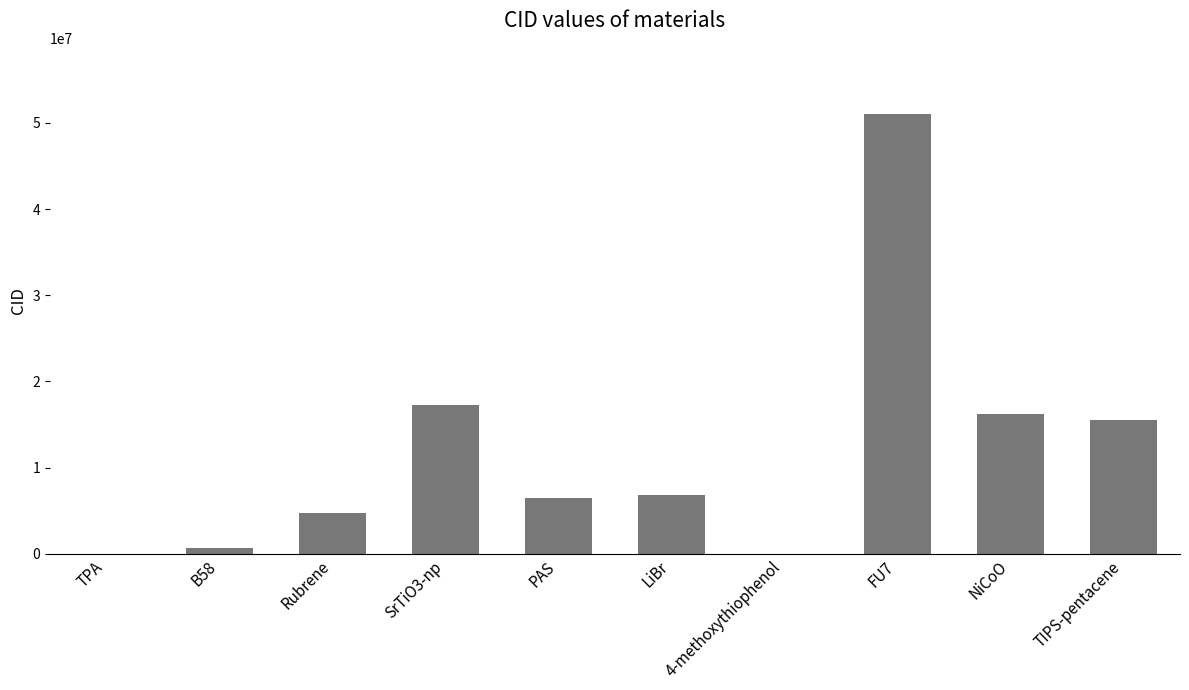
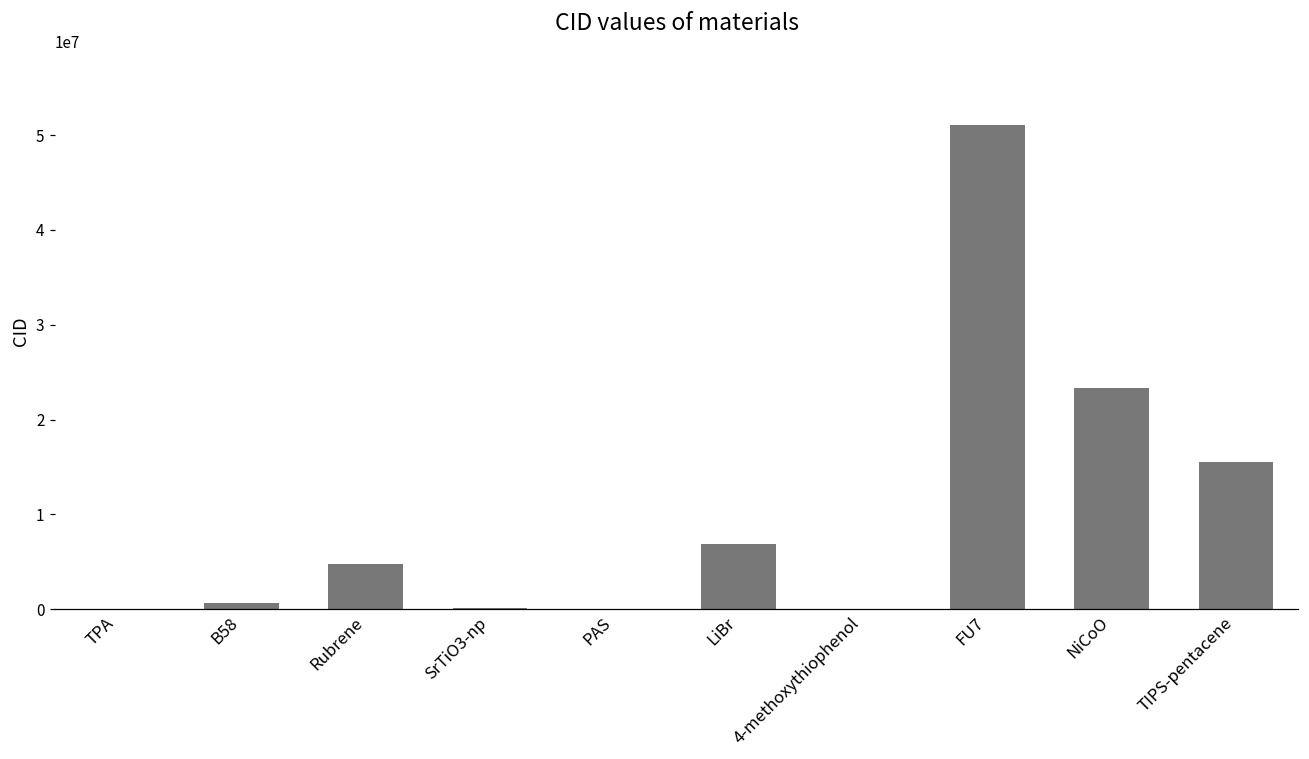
SrTiO3-np: 17000000 -> 0
PAS: 7000000 -> 0
NiCoO: 16000000 -> 23000000
